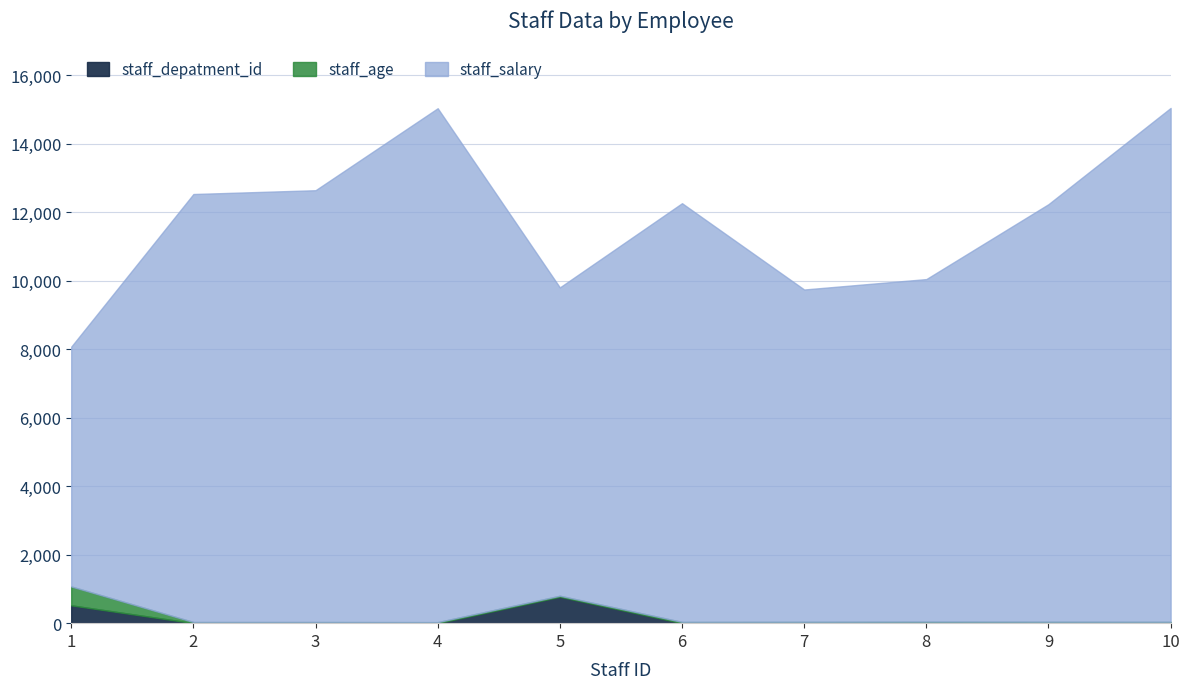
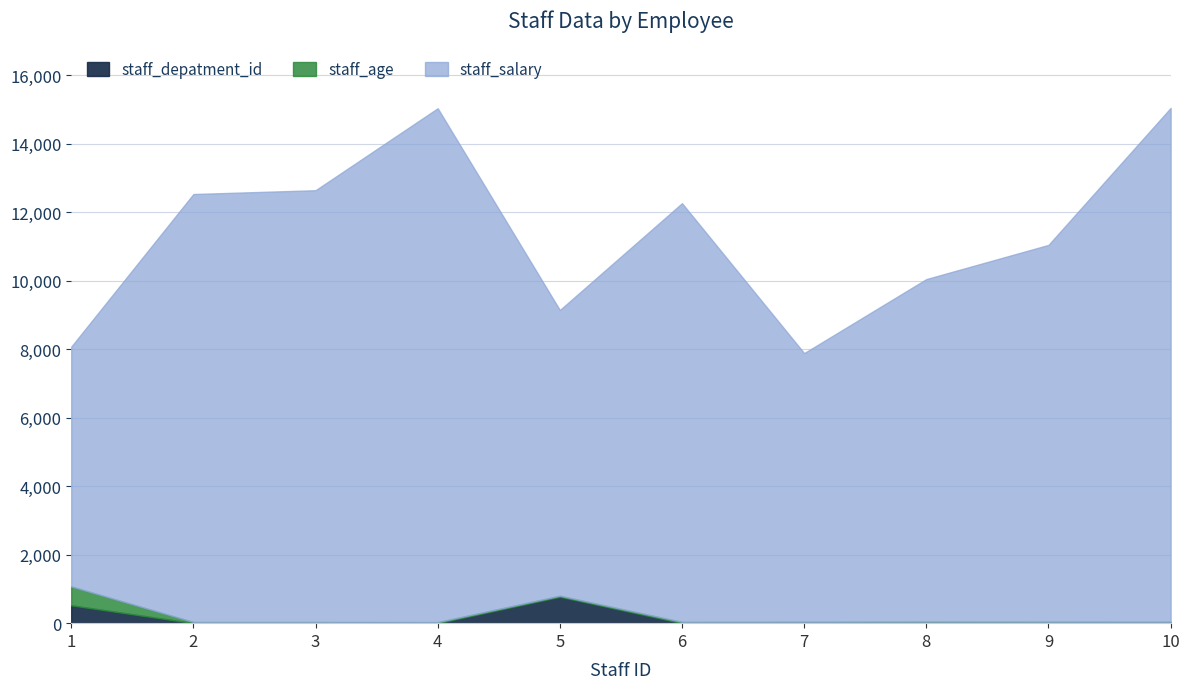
staff_salary, 5: 9,000 -> 8,300
staff_salary, 7: 9,700 -> 7,800
staff_salary, 9: 12,200 -> 11,000
